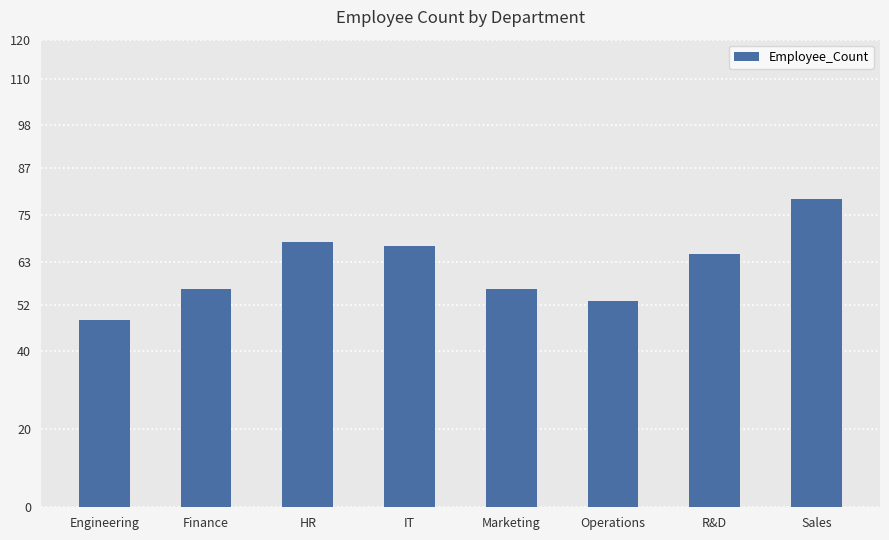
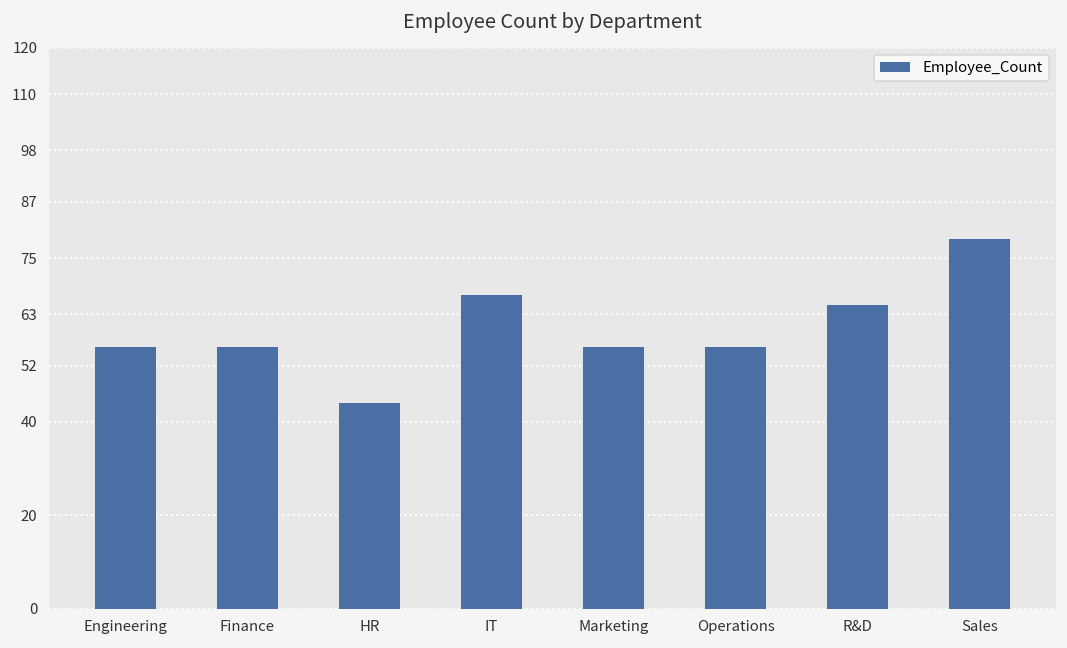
Engineering: 48 -> 56
HR: 68 -> 44
Operations: 53 -> 56
